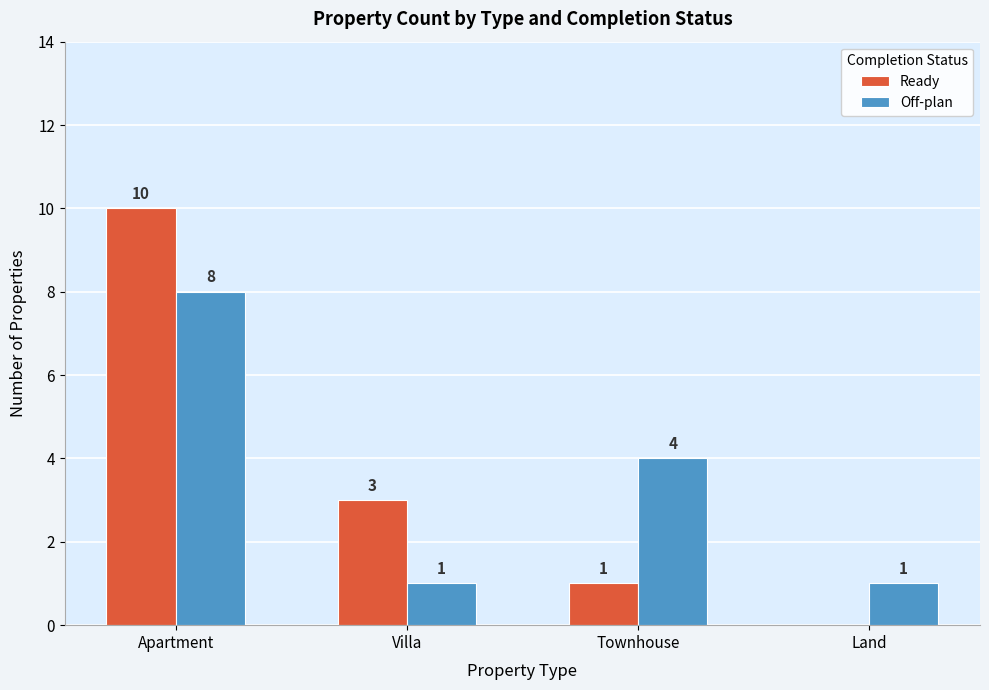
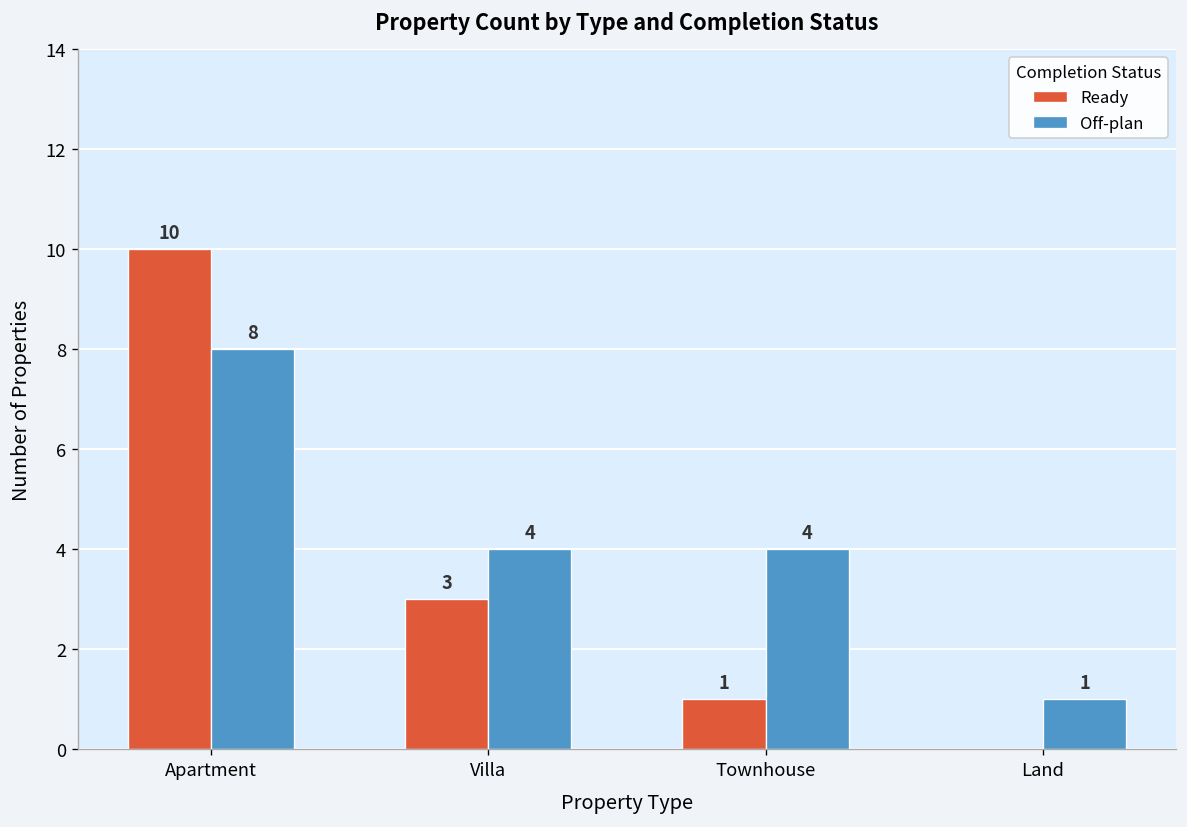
Off-plan, Villa: 1 -> 4
